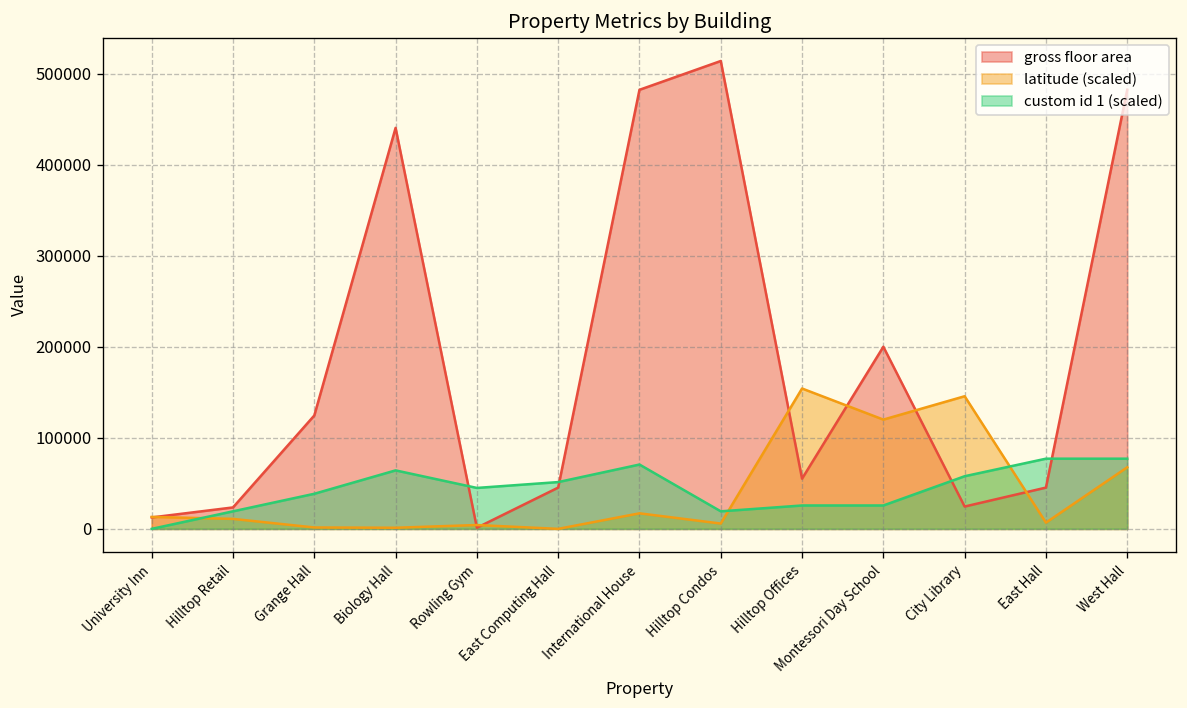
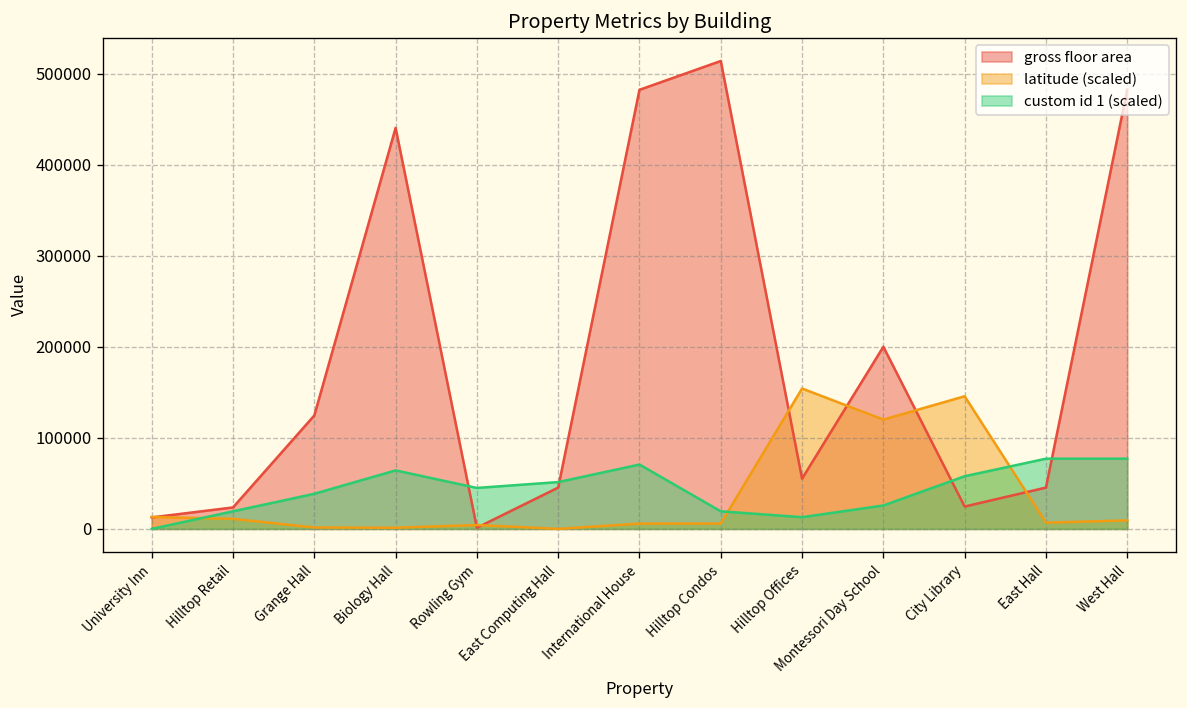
latitude (scaled), International House: 20000 -> 10000
custom id 1 (scaled), Hilltop Offices: 30000 -> 10000
latitude (scaled), West Hall: 70000 -> 10000
